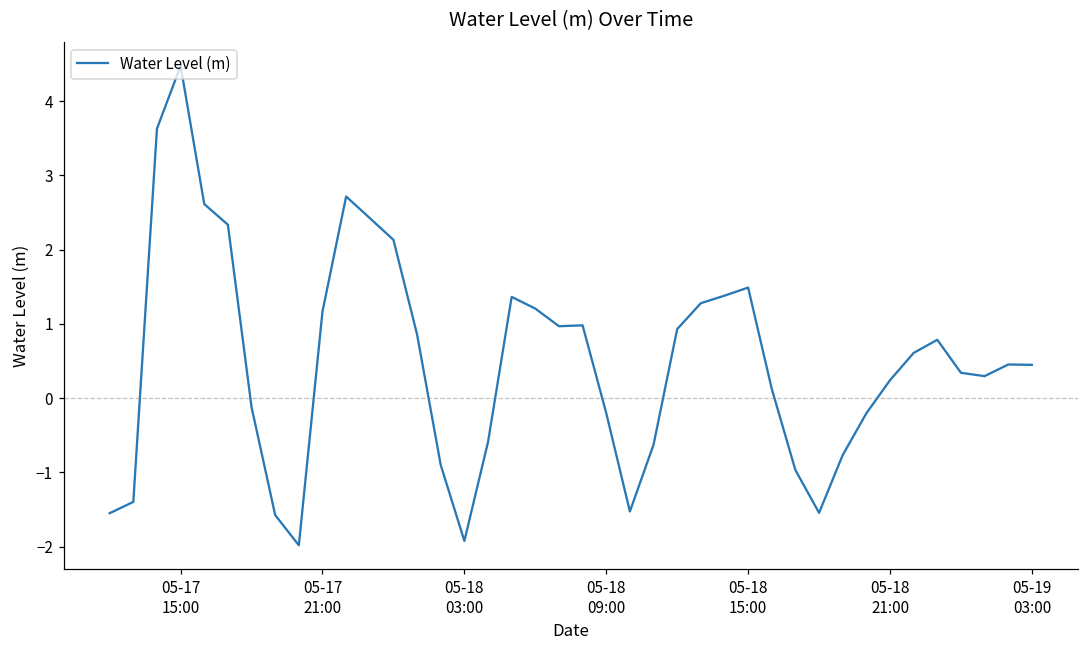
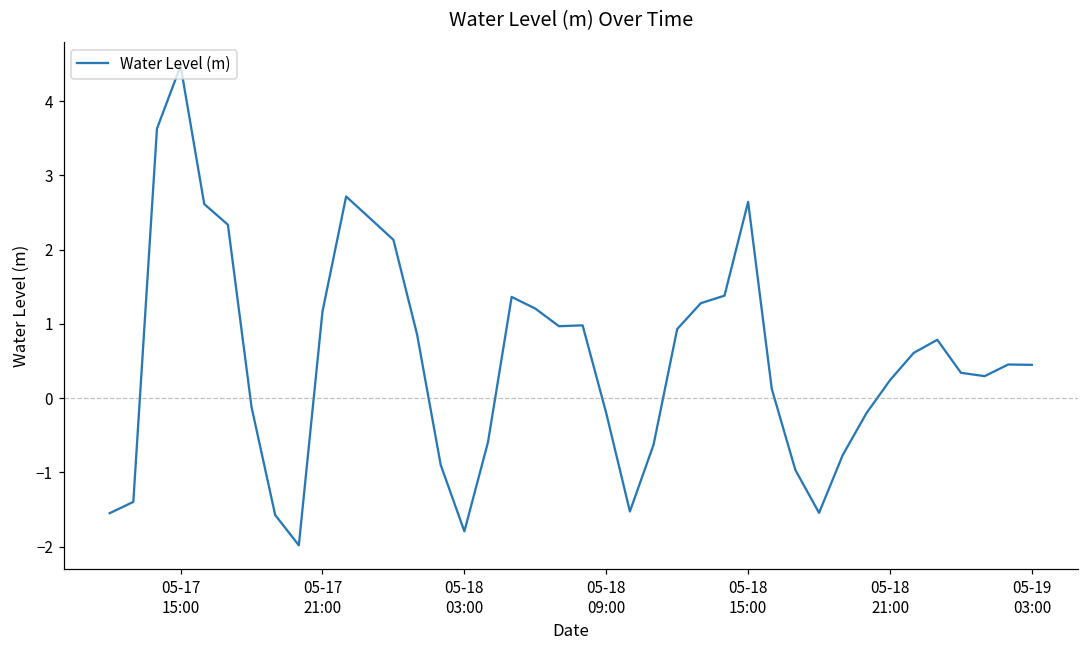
05-18 03:00: -1.9 -> -1.8
05-18 15:00: 1.5 -> 2.6
